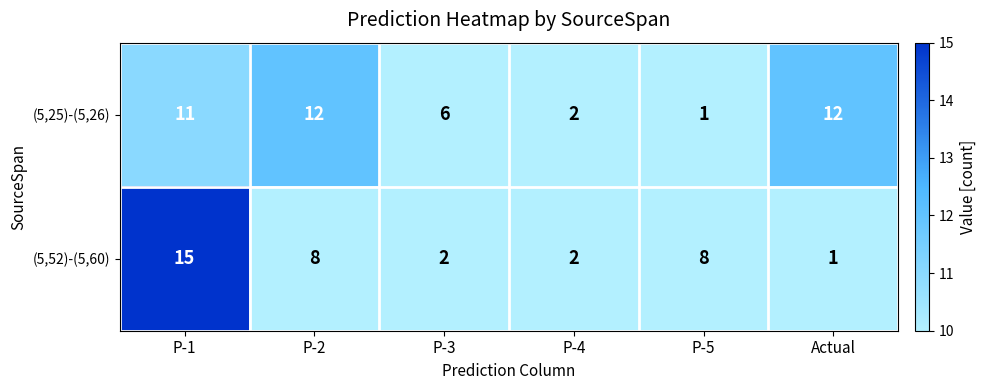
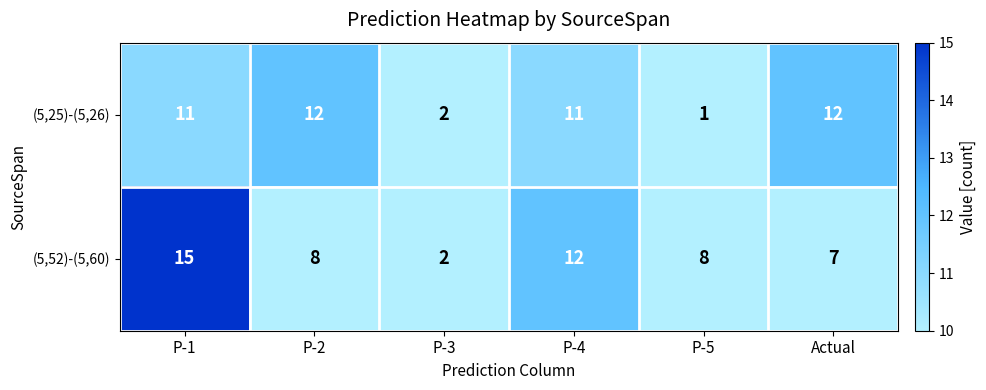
(5,25)-(5,26), P-3: 6 -> 2
(5,25)-(5,26), P-4: 2 -> 11
(5,52)-(5,60), P-4: 2 -> 12
(5,52)-(5,60), Actual: 1 -> 7
